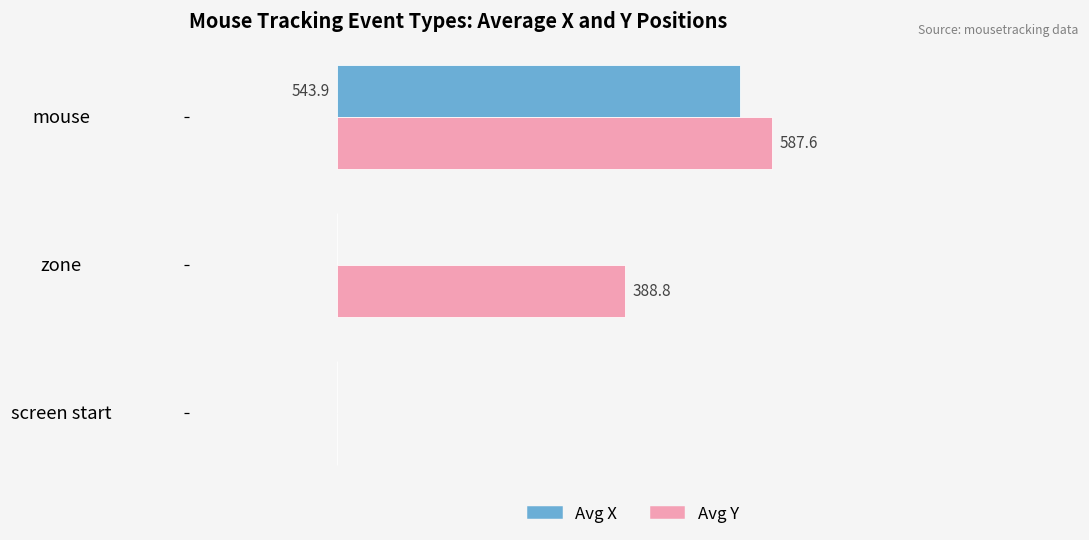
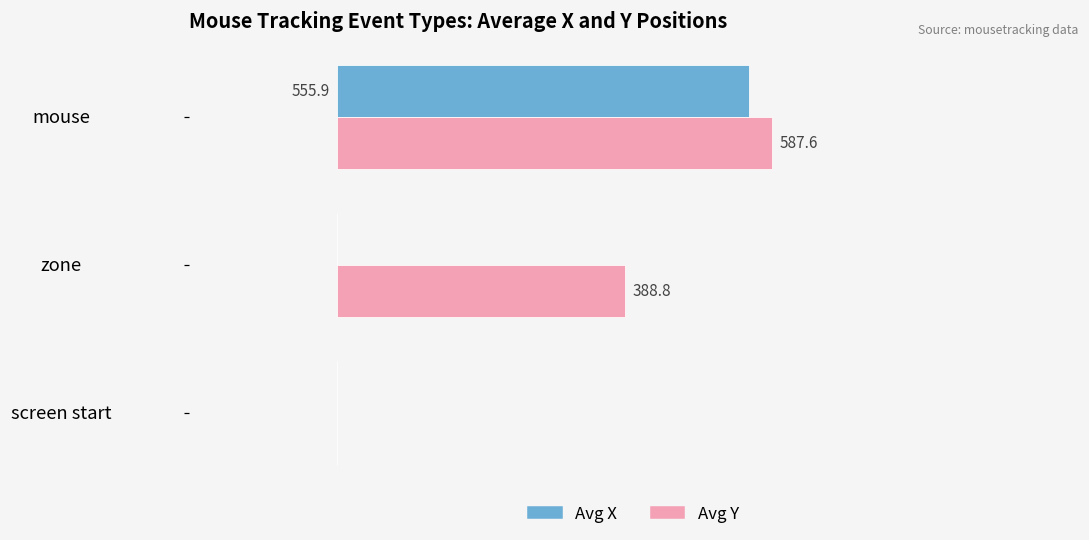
Avg X, mouse: 543.9 -> 555.9
